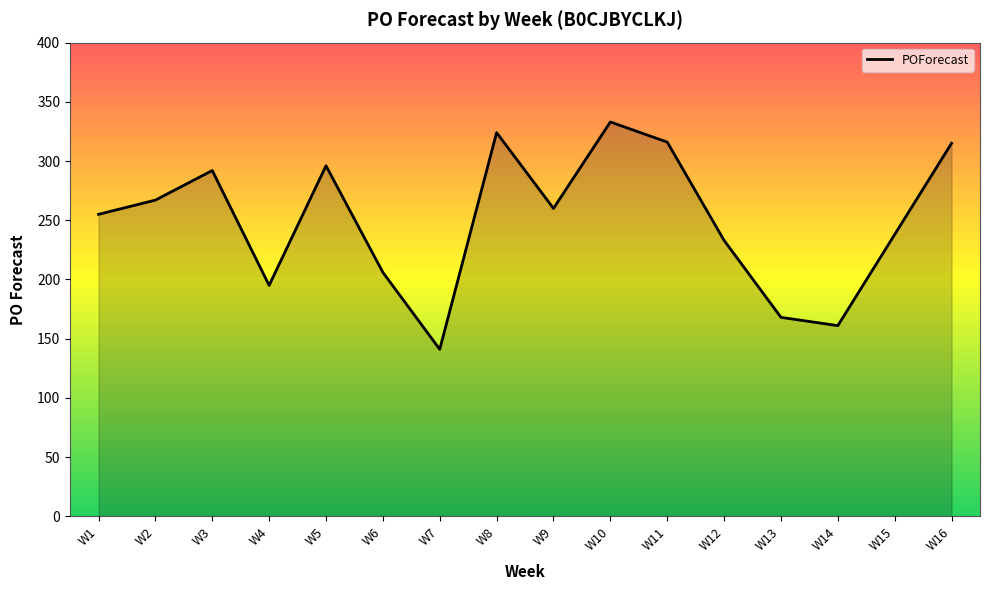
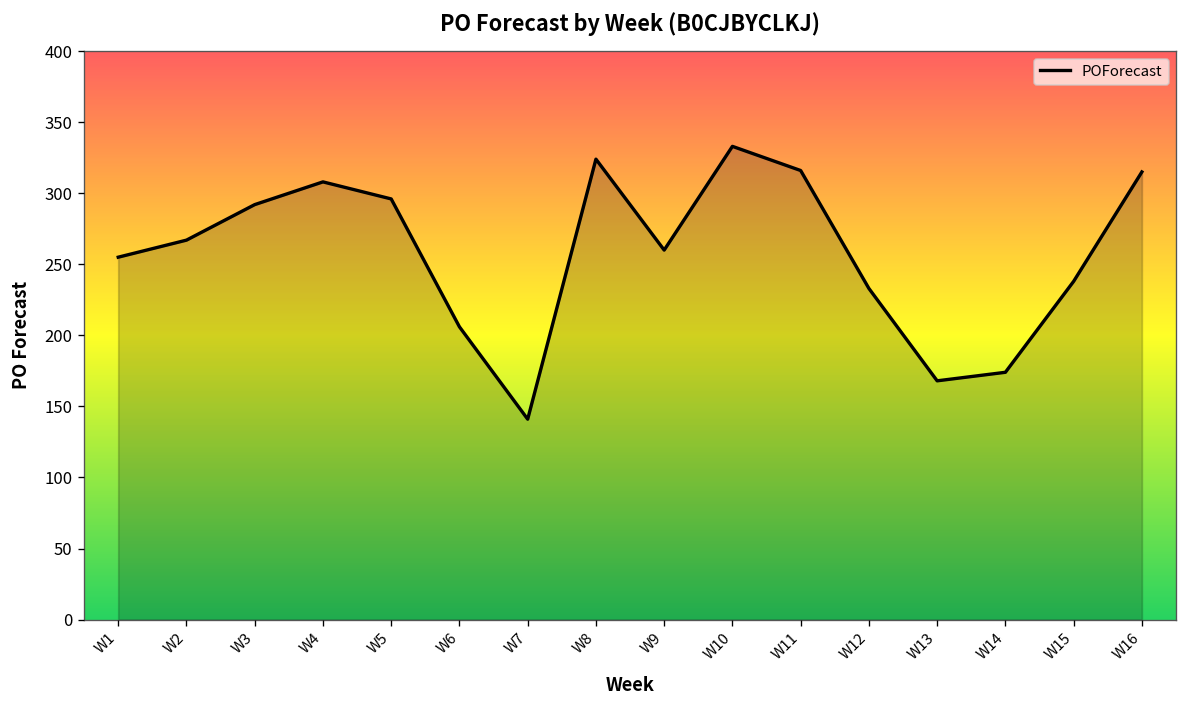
W4: 195 -> 308
W14: 161 -> 174
